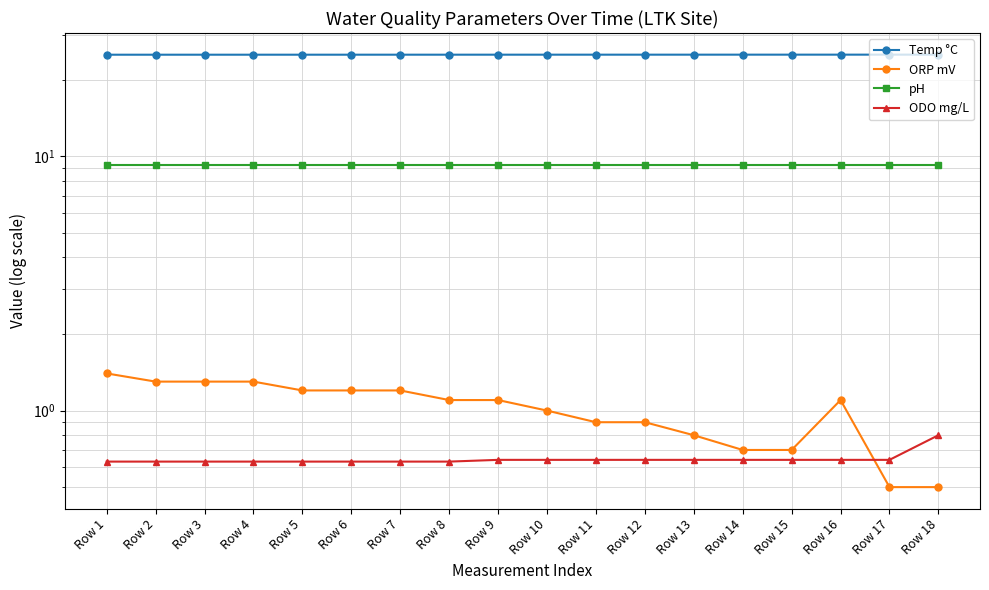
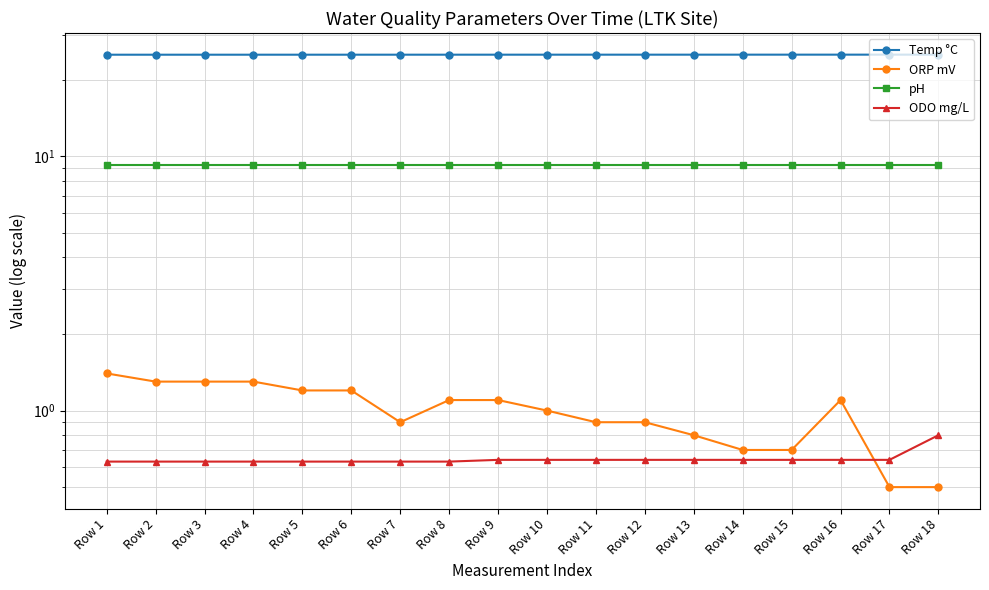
ORP mV, Row 7: 1.2 -> 0.9
